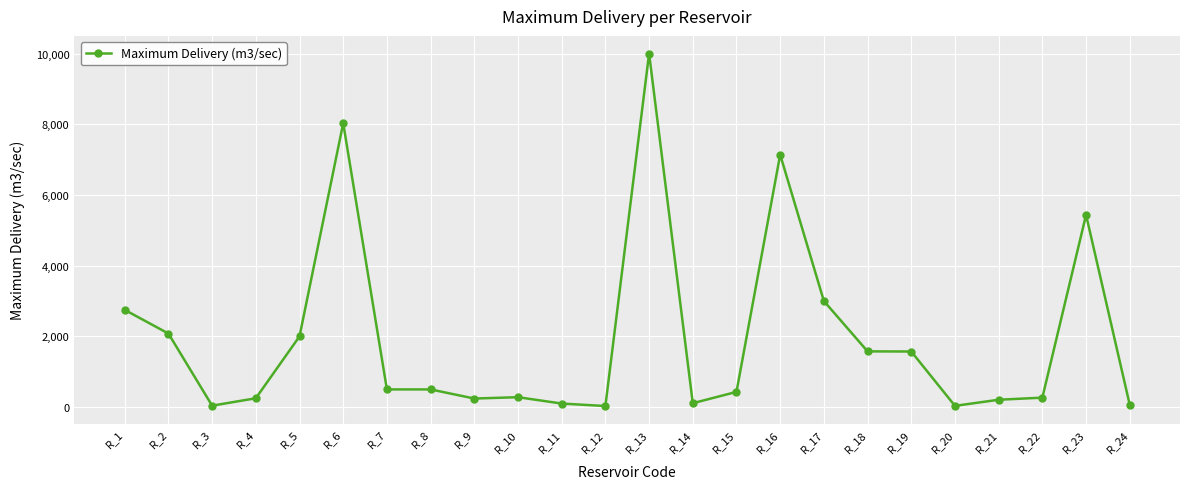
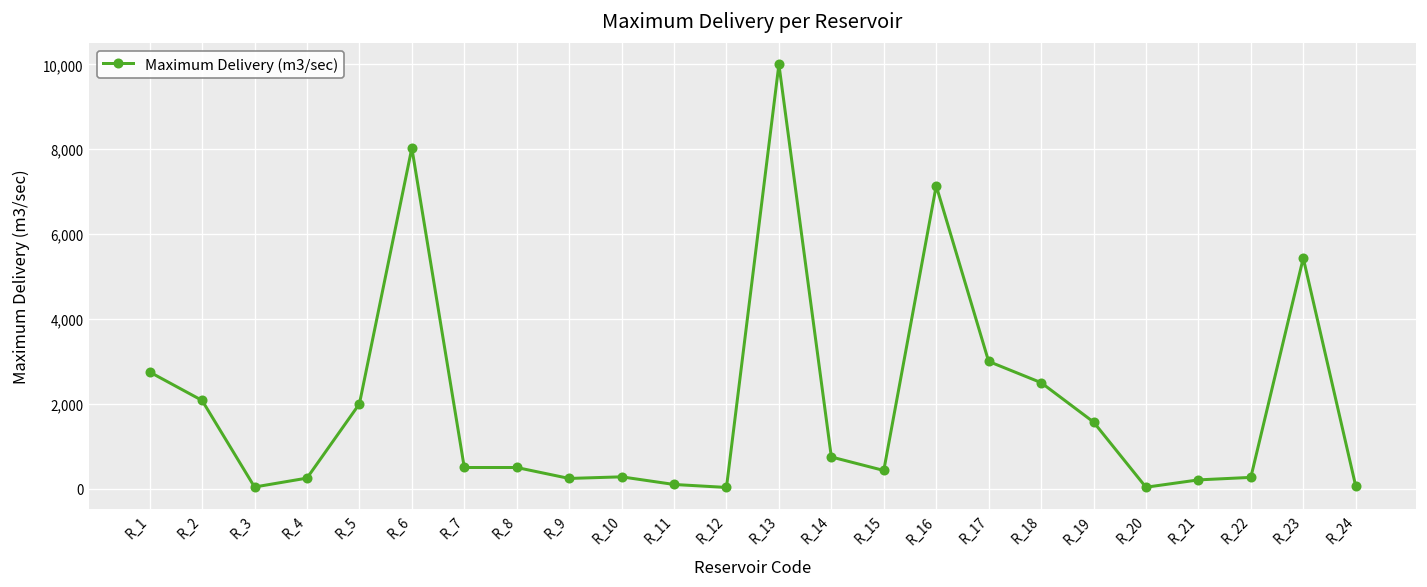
R_14: 100 -> 700
R_18: 1,600 -> 2,500
